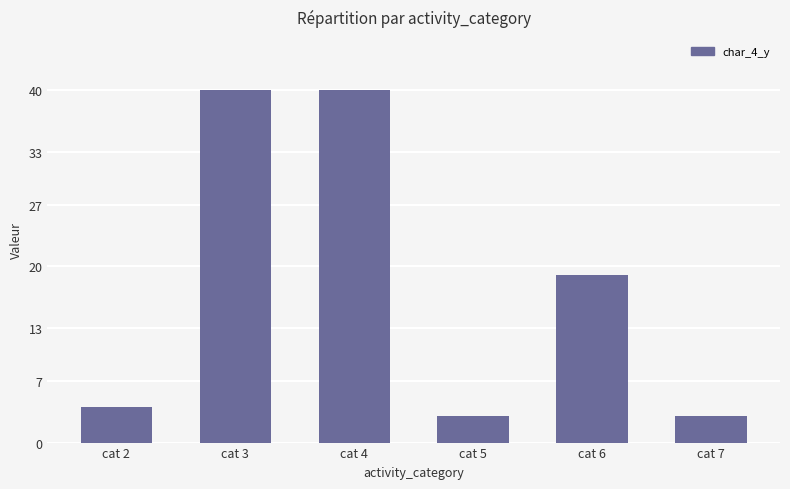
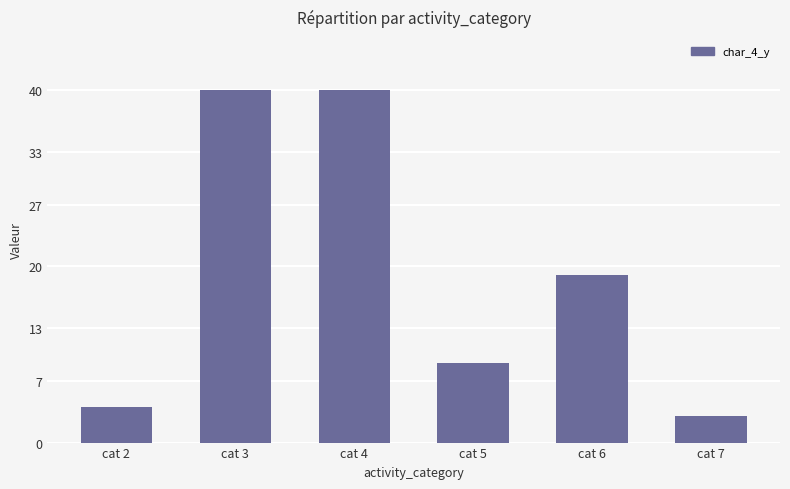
cat 5: 3 -> 9
